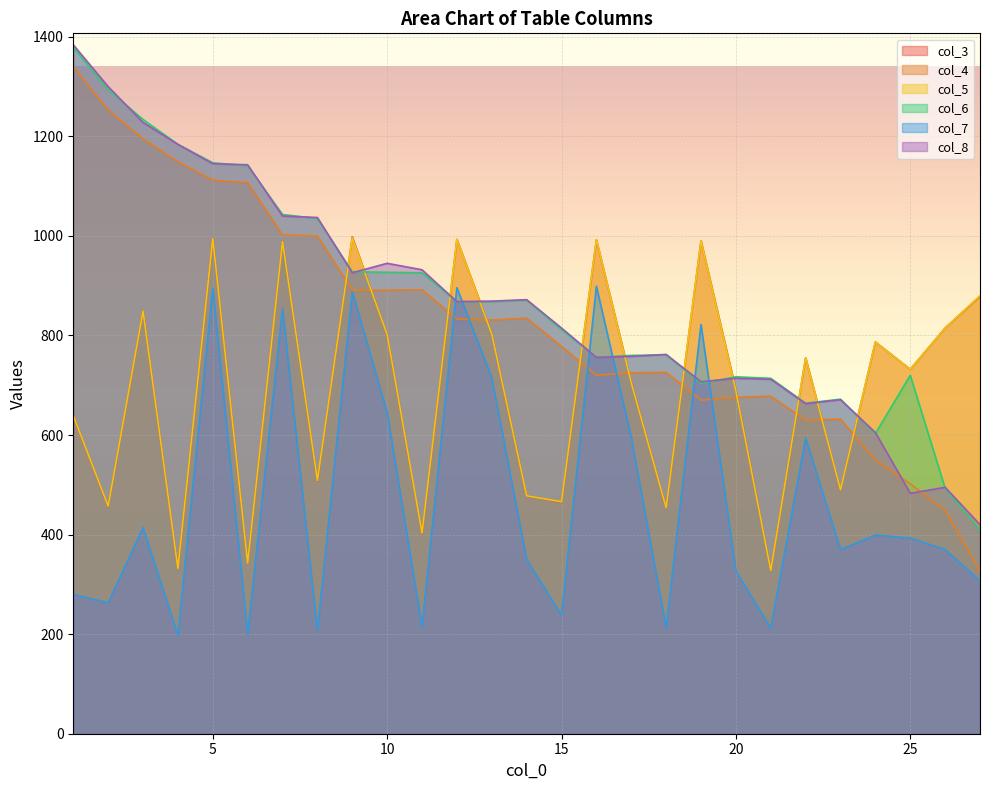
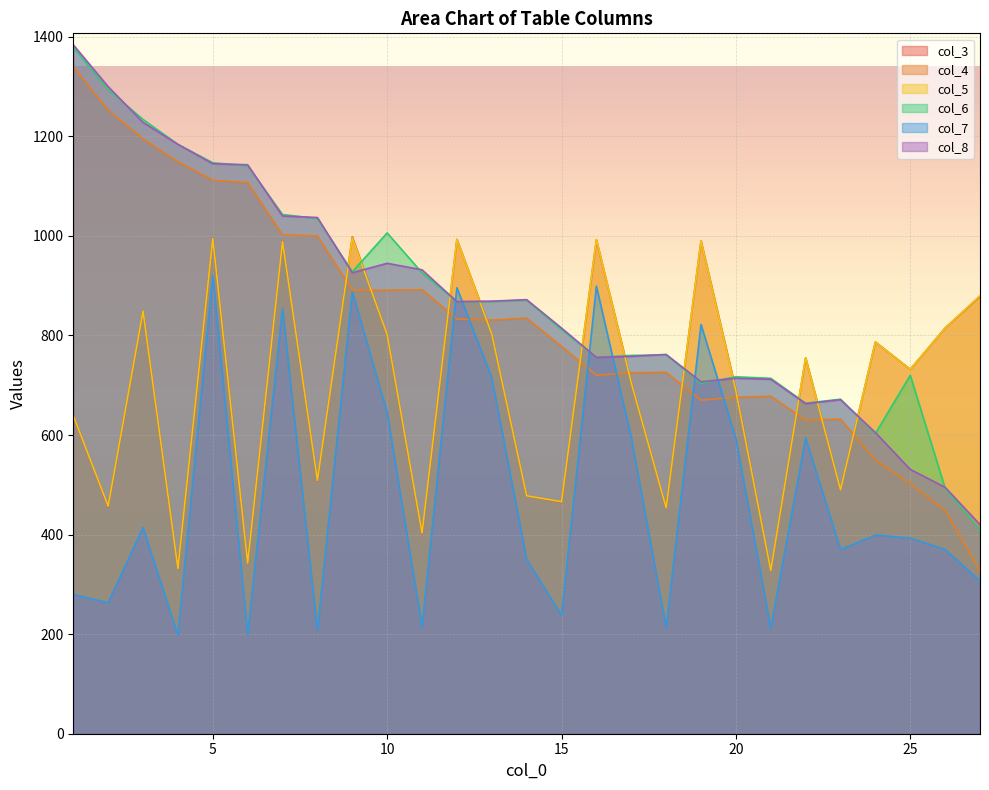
col_7, 5: 900 -> 920
col_6, 10: 930 -> 1010
col_7, 20: 330 -> 590
col_8, 25: 480 -> 530
